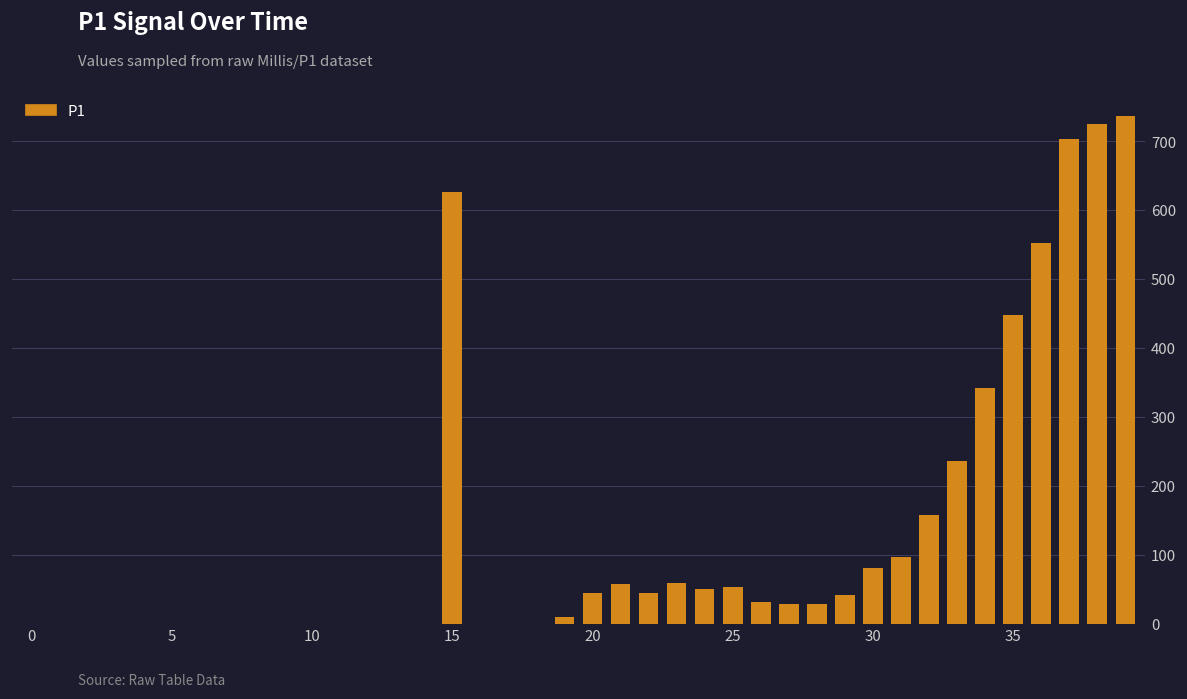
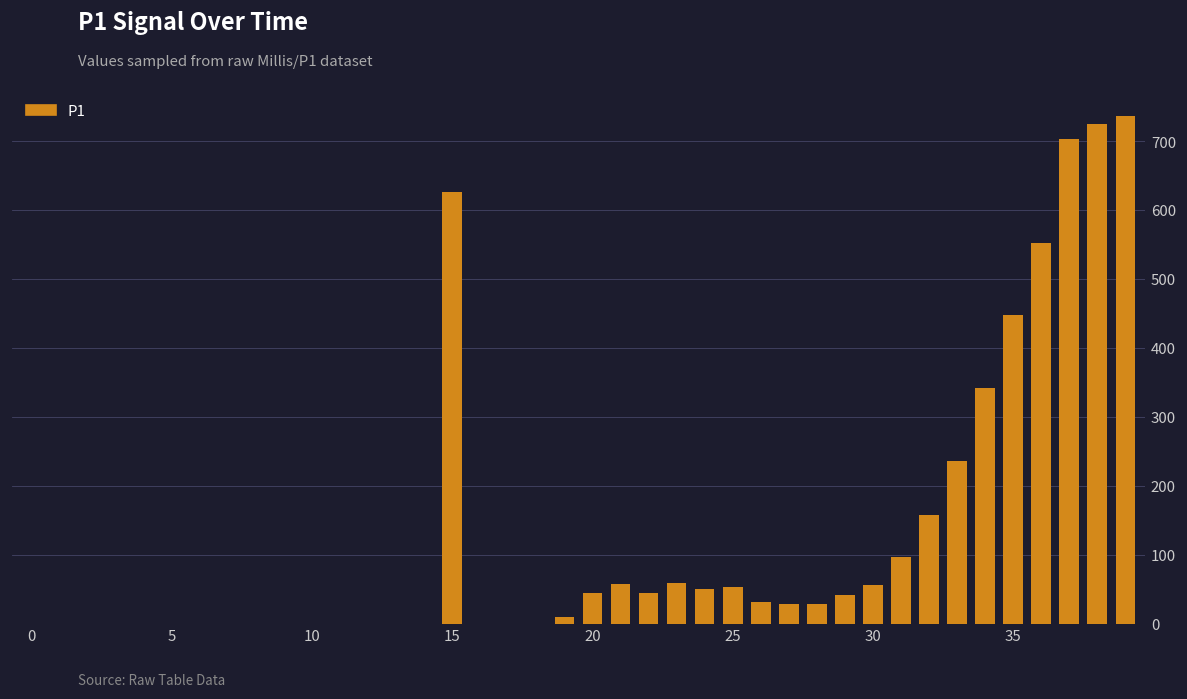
30: 80 -> 60
